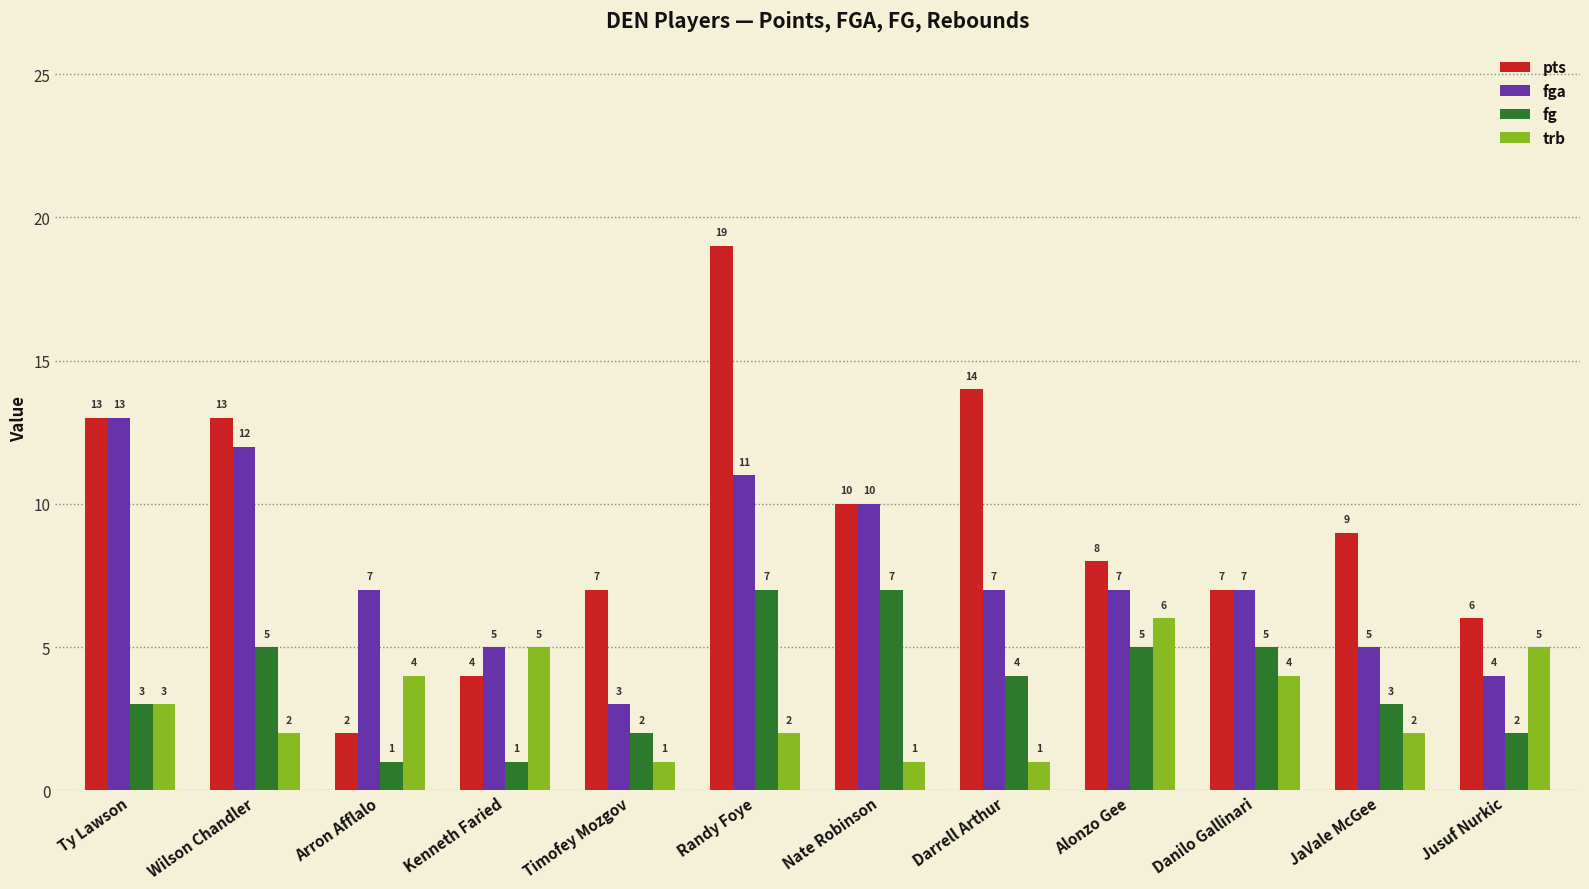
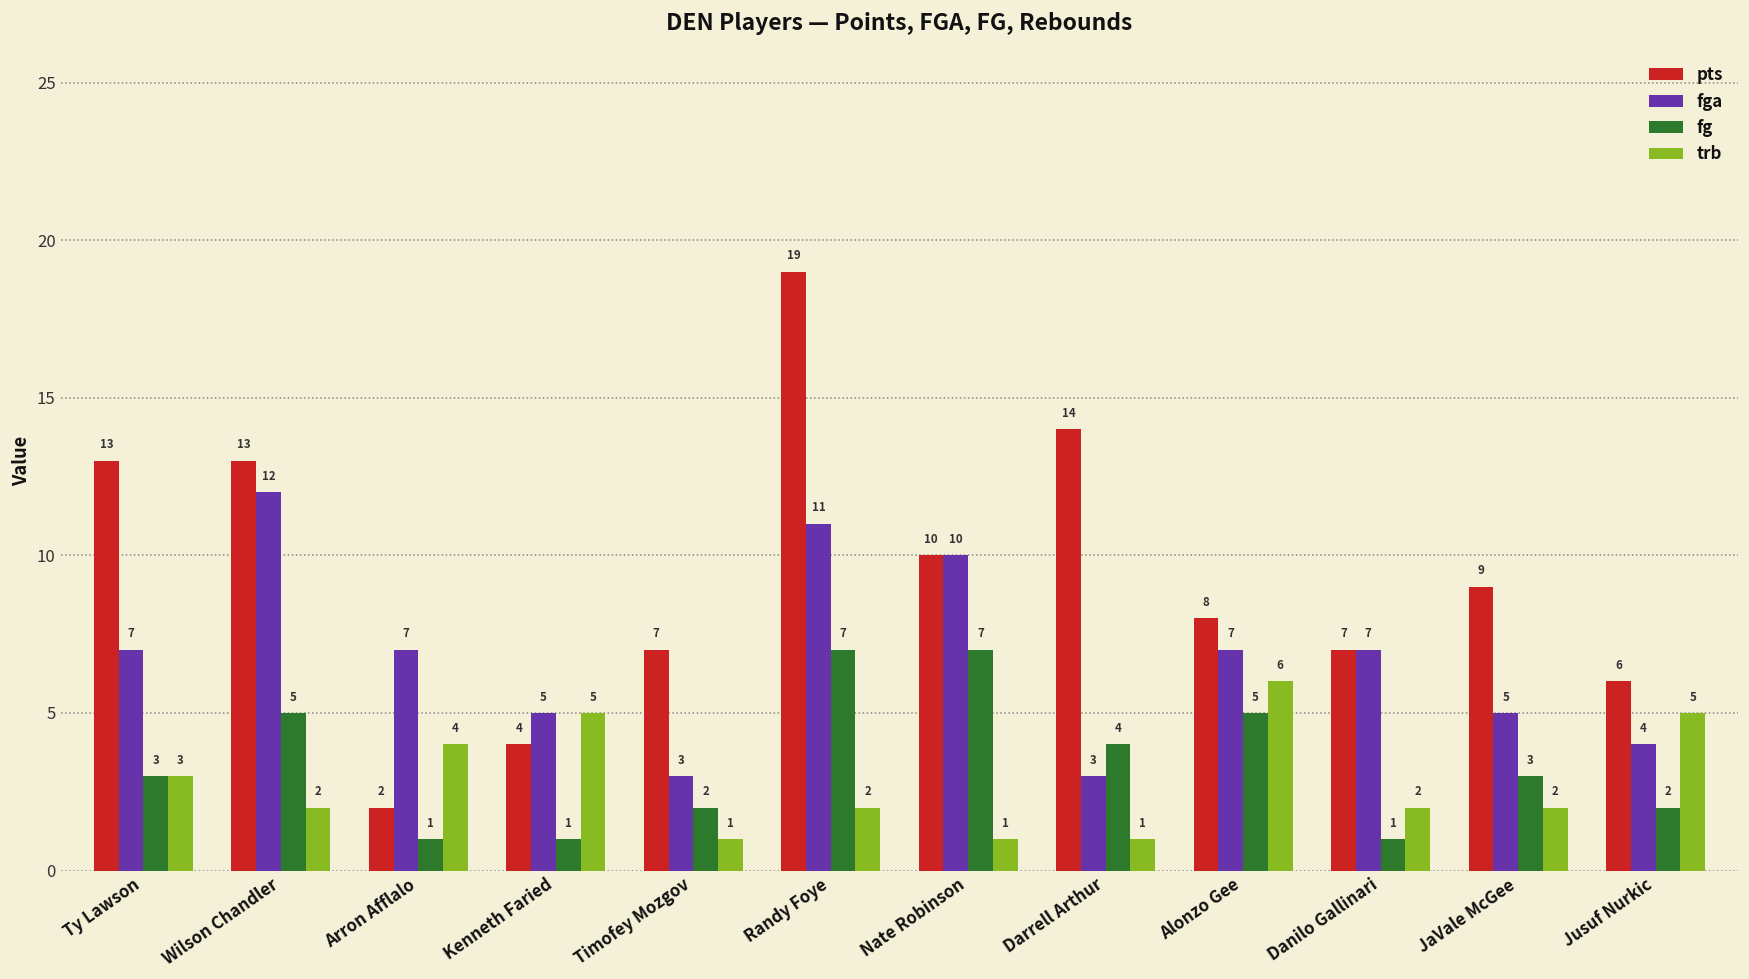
fga, Ty Lawson: 13 -> 7
fga, Darrell Arthur: 7 -> 3
fg, Danilo Gallinari: 5 -> 1
trb, Danilo Gallinari: 4 -> 2
